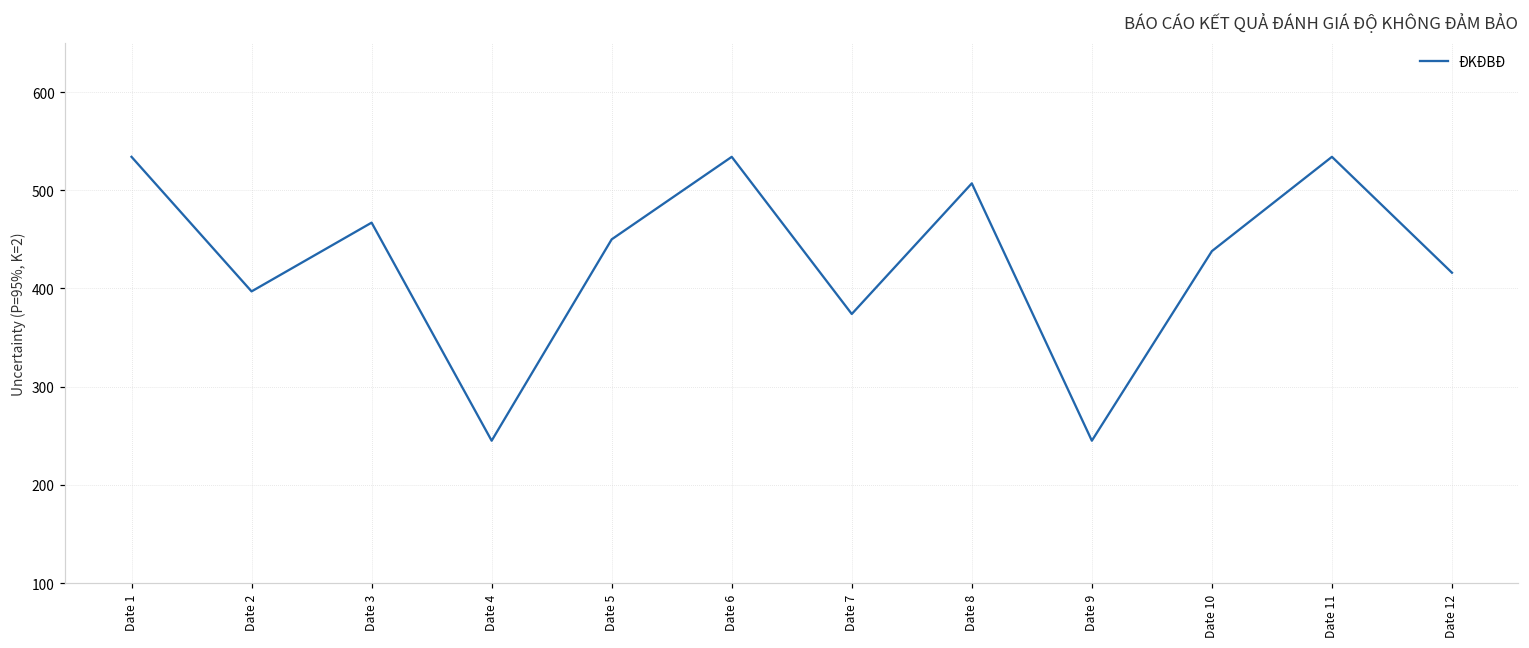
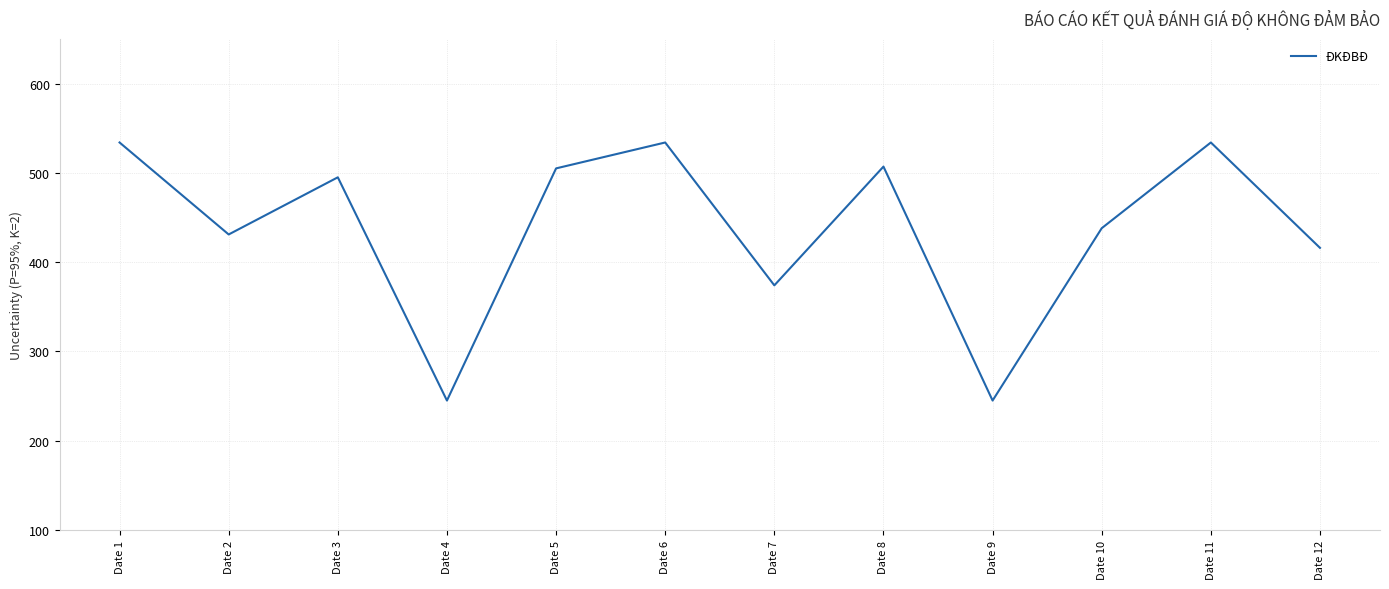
Date 2: 400 -> 430
Date 3: 470 -> 500
Date 5: 450 -> 510
